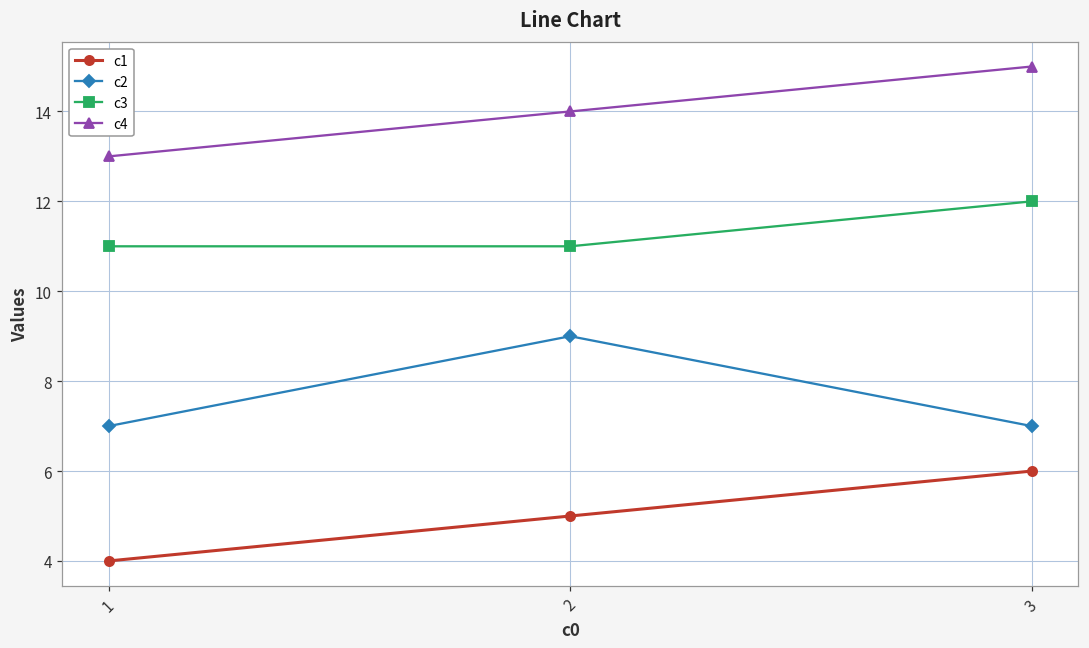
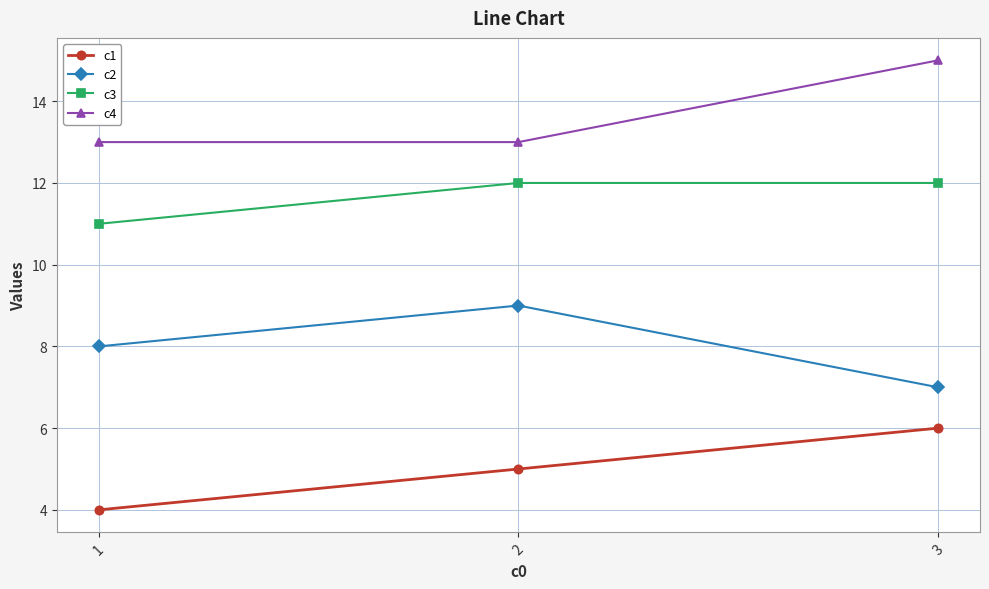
c2, 1: 7 -> 8
c3, 2: 11 -> 12
c4, 2: 14 -> 13
